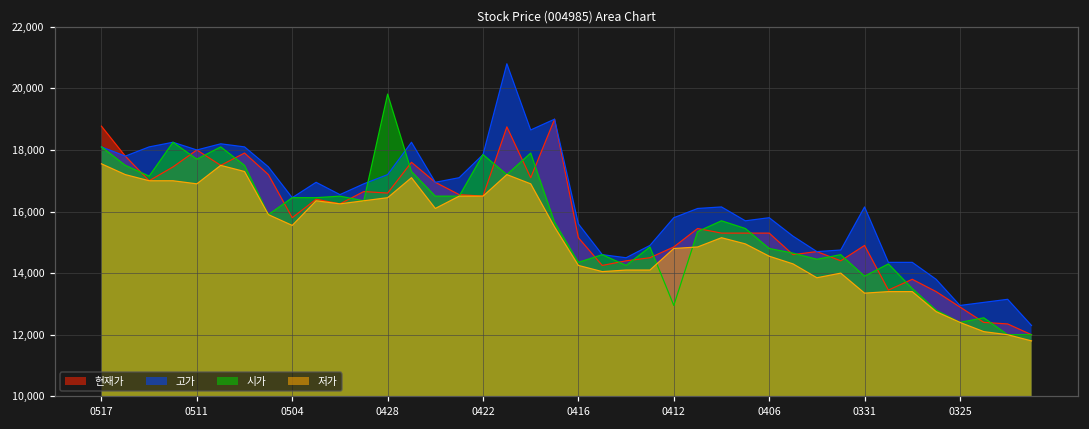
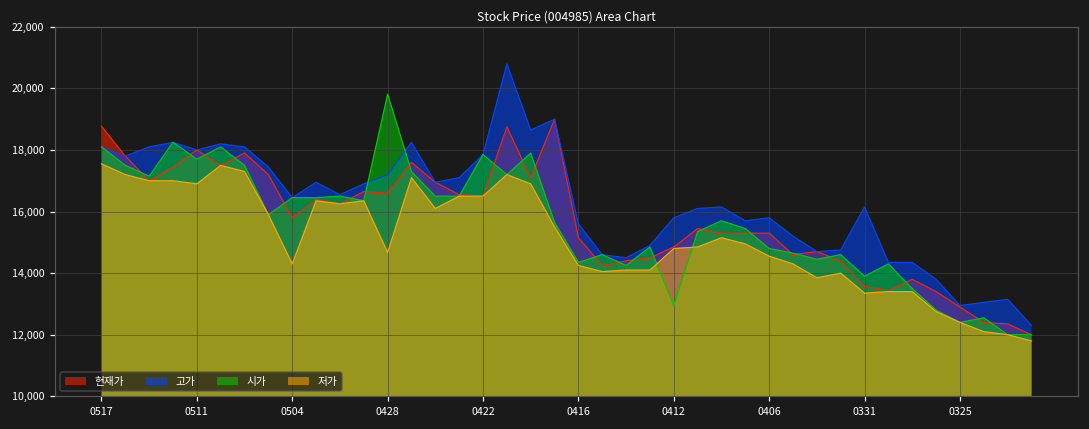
저가, 0504: 15,600 -> 14,300
저가, 0428: 16,500 -> 14,700
현재가, 0331: 14,900 -> 13,600
